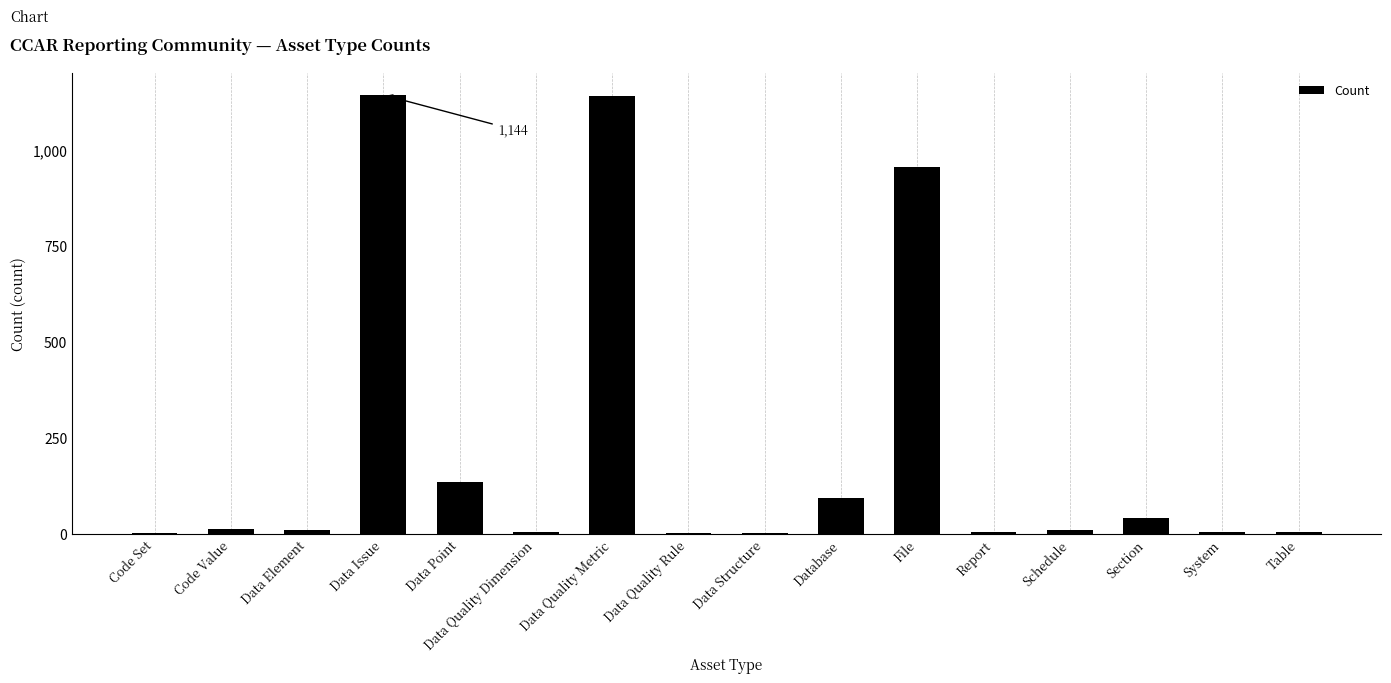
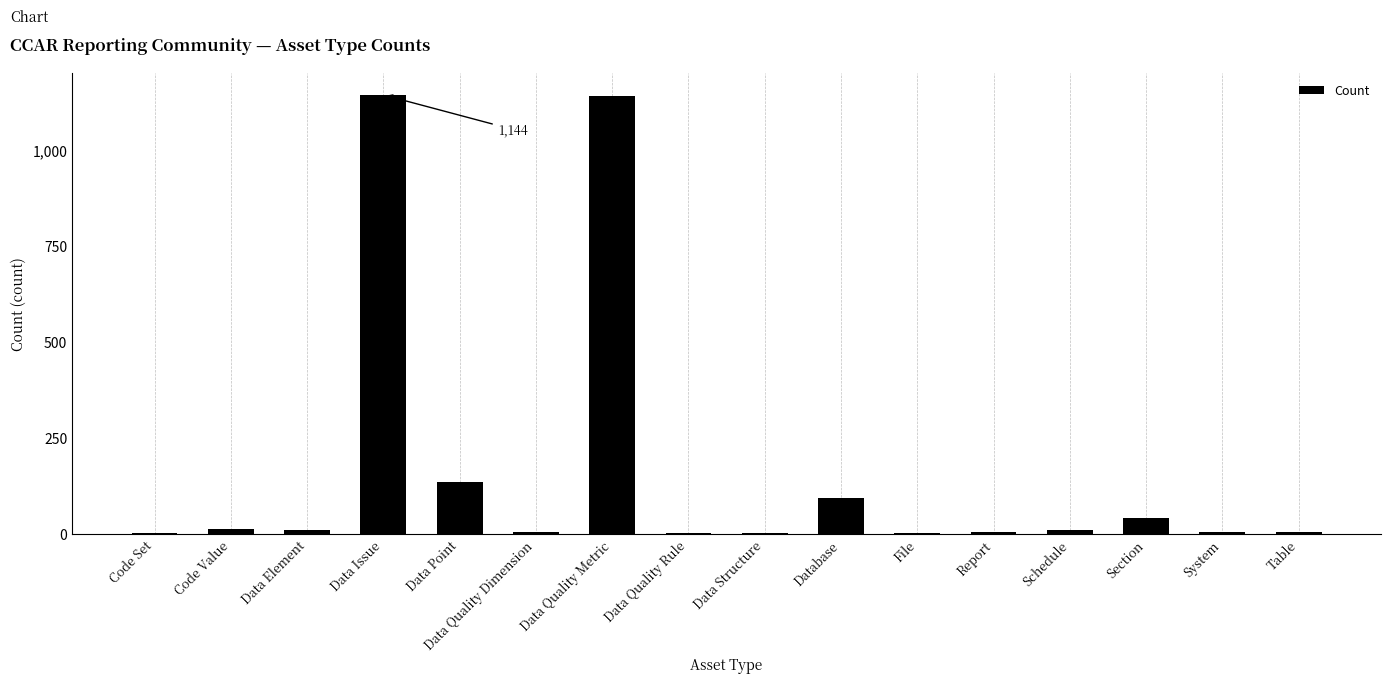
File: 960 -> 0
